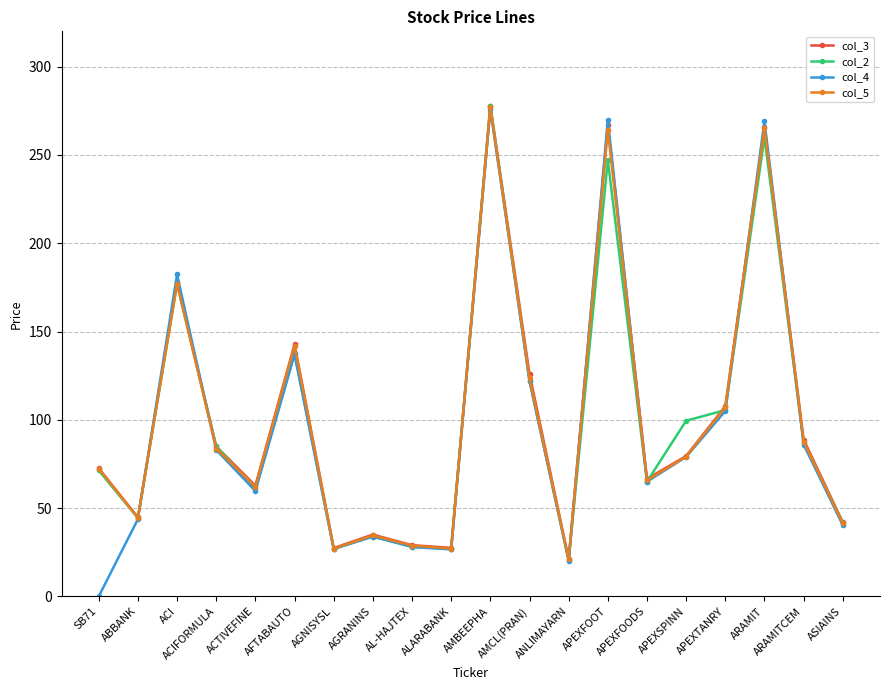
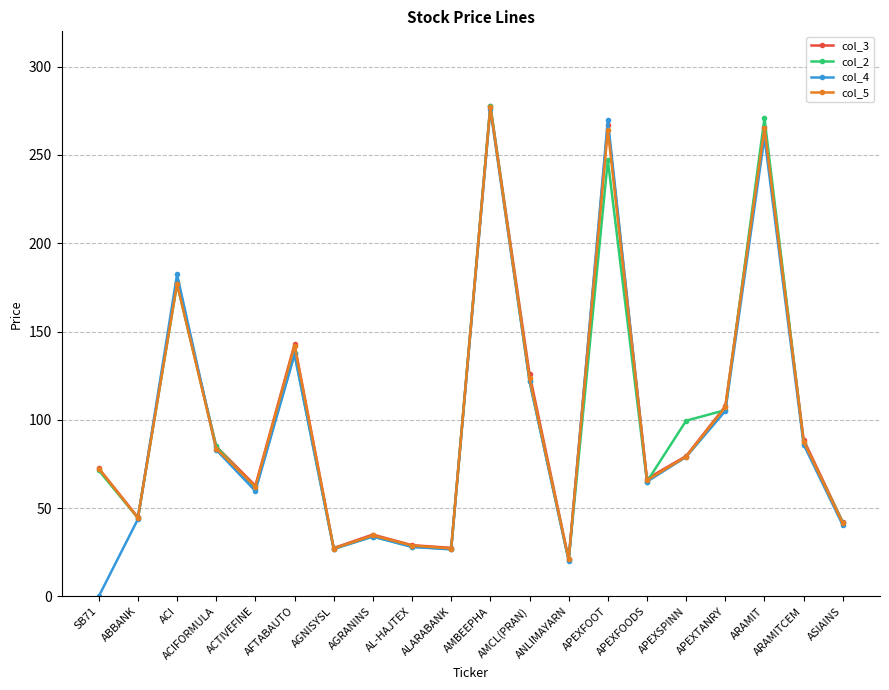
col_2, ARAMIT: 260 -> 271
col_4, ARAMIT: 269 -> 260
